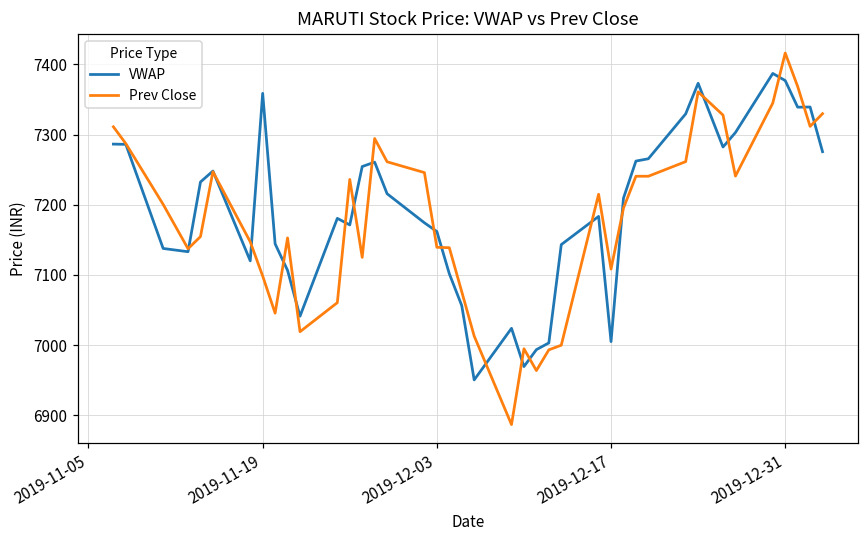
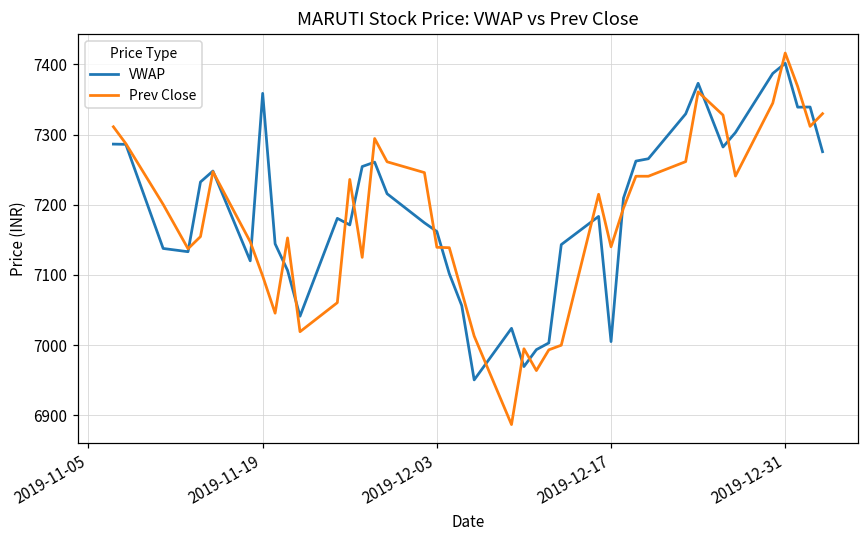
Prev Close, 2019-12-17: 7110 -> 7140
VWAP, 2019-12-31: 7380 -> 7400
